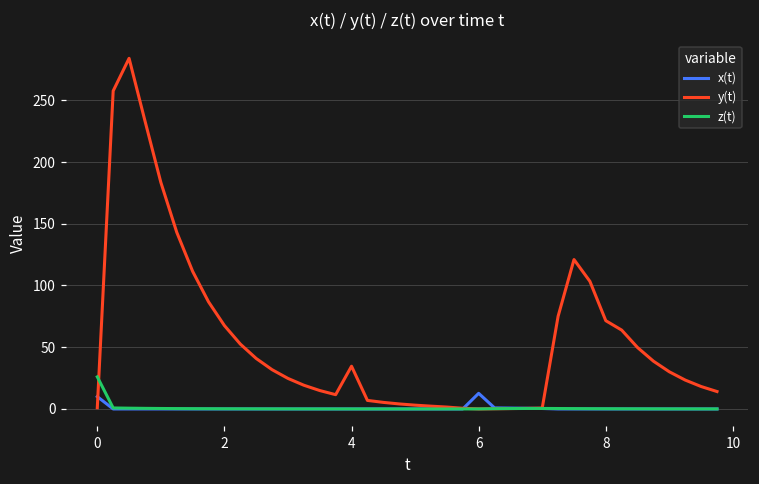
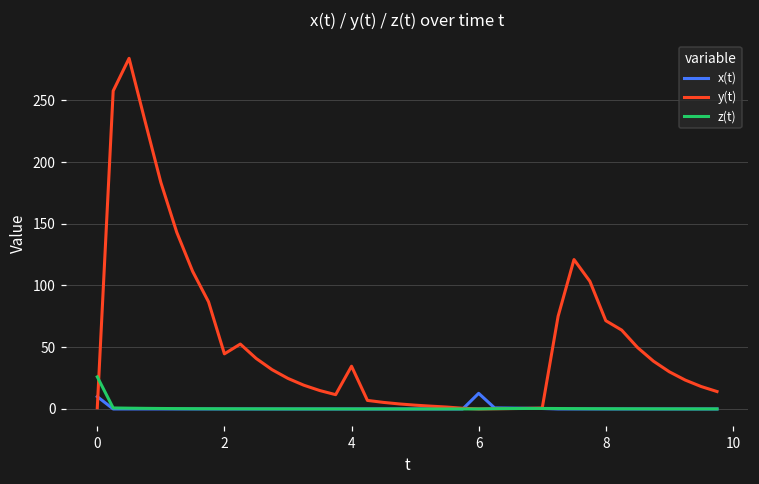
y(t), 2: 68 -> 45
